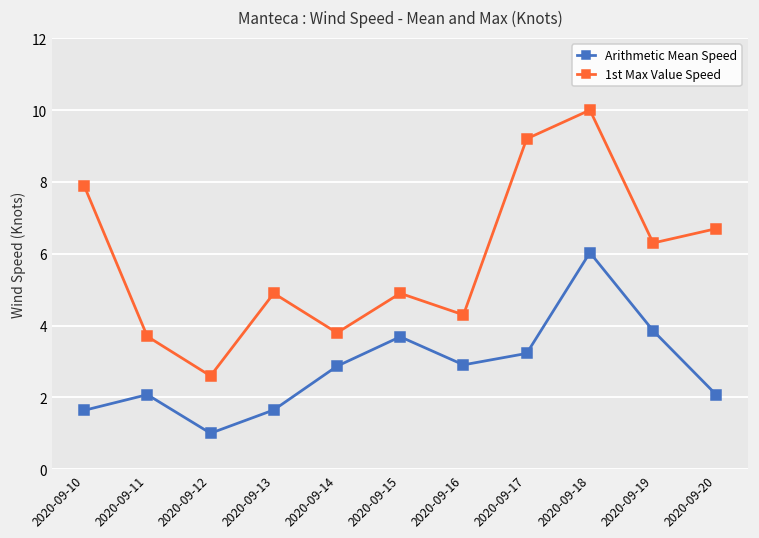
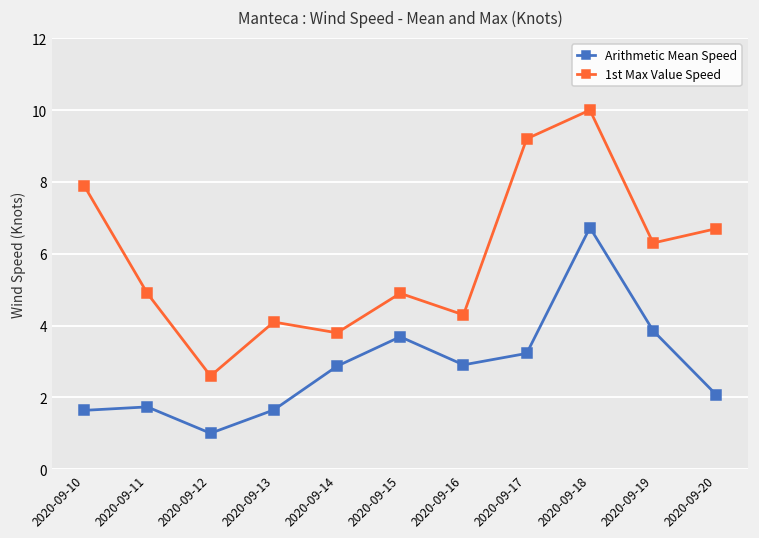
Arithmetic Mean Speed, 2020-09-11: 2.1 -> 1.7
1st Max Value Speed, 2020-09-11: 3.7 -> 4.9
1st Max Value Speed, 2020-09-13: 4.9 -> 4.1
Arithmetic Mean Speed, 2020-09-18: 6.0 -> 6.7
